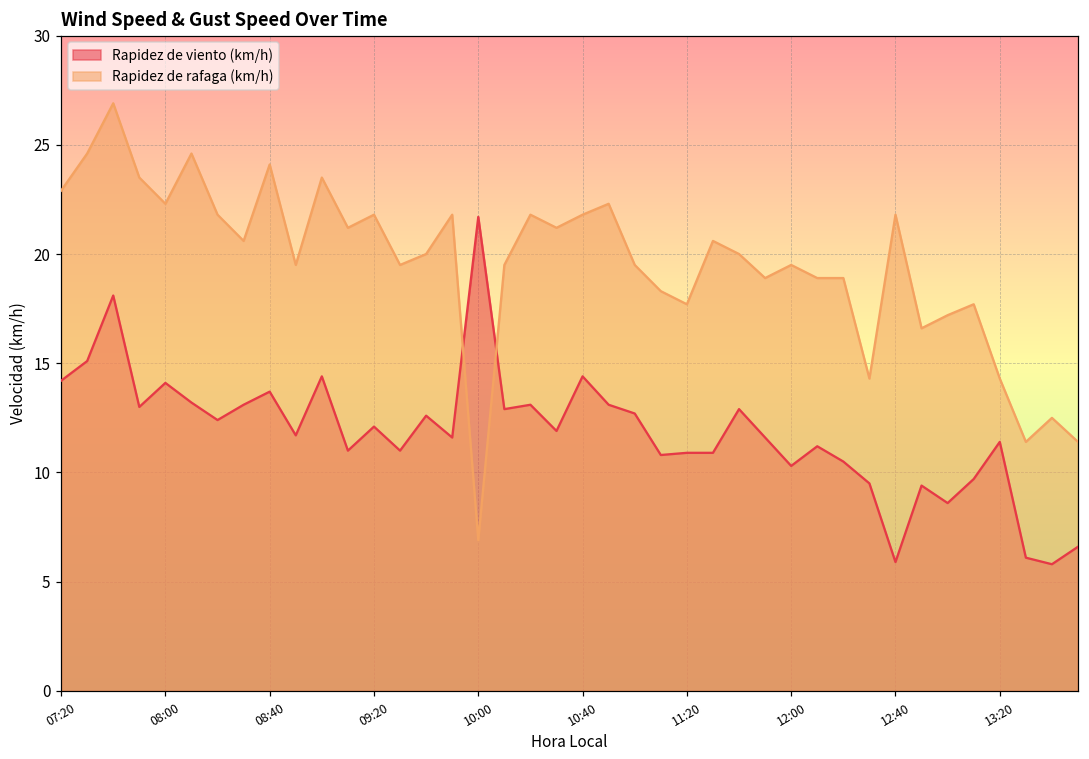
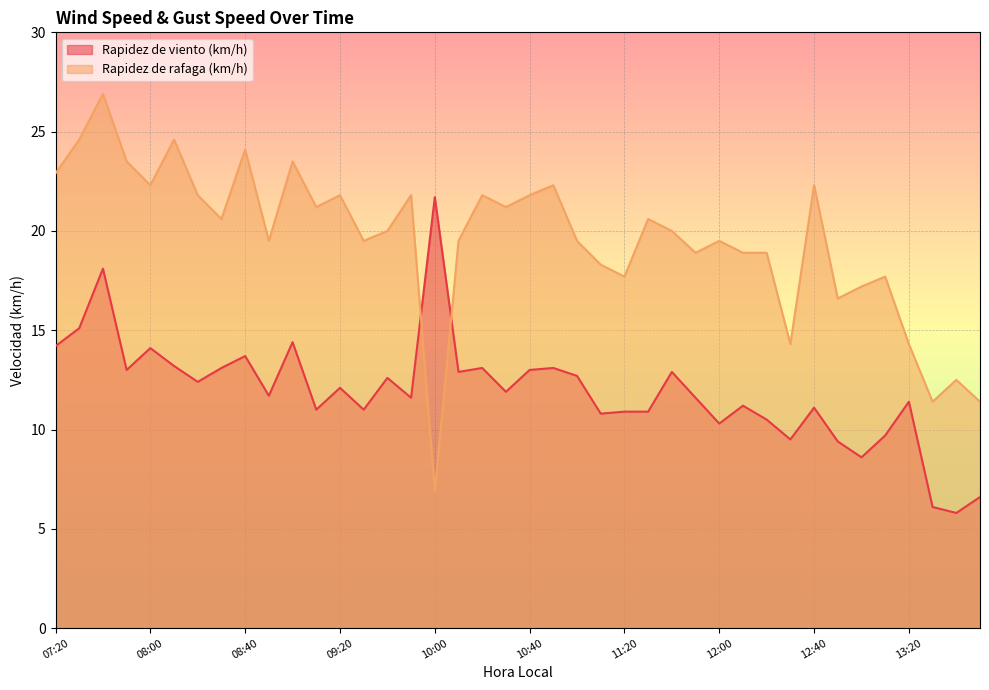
Rapidez de viento (km/h), 10:40: 14.4 -> 13.0
Rapidez de viento (km/h), 12:40: 5.9 -> 11.1
Rapidez de rafaga (km/h), 12:40: 21.8 -> 22.3
